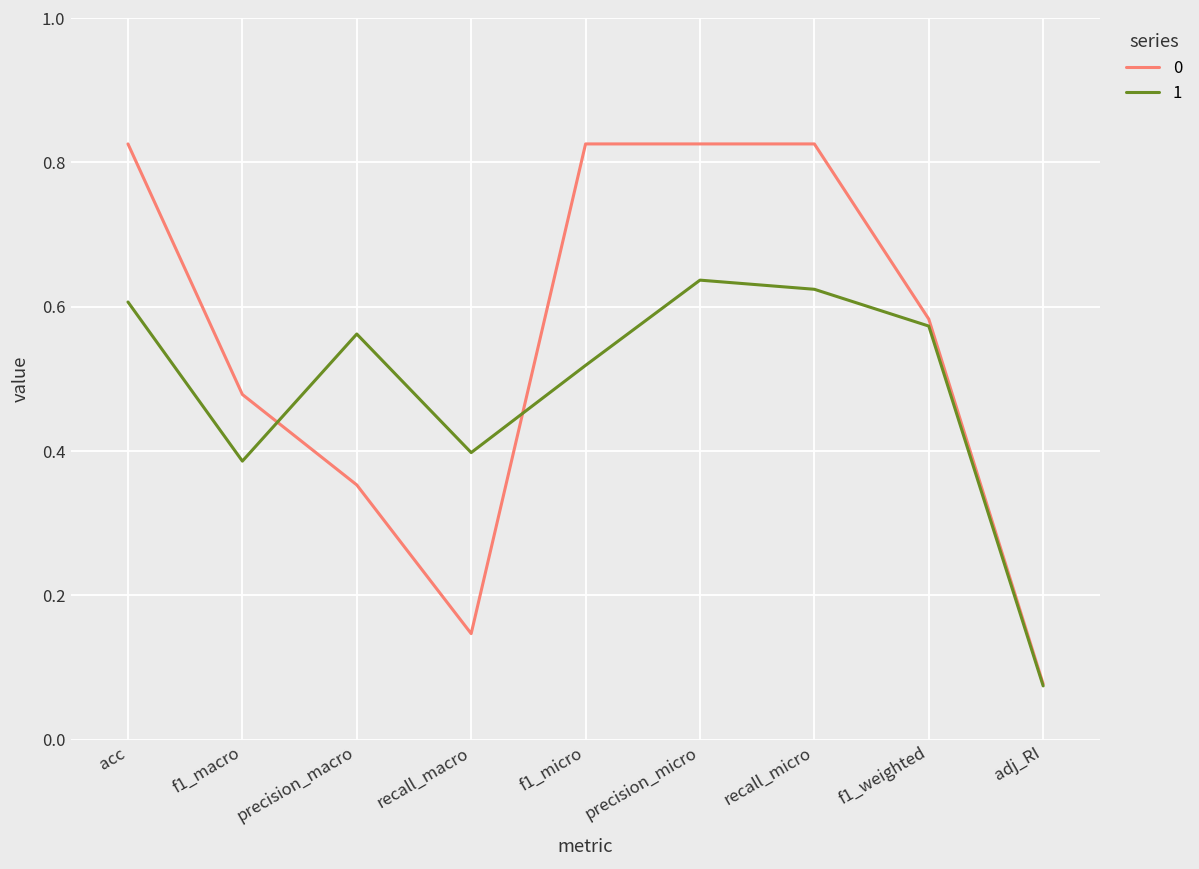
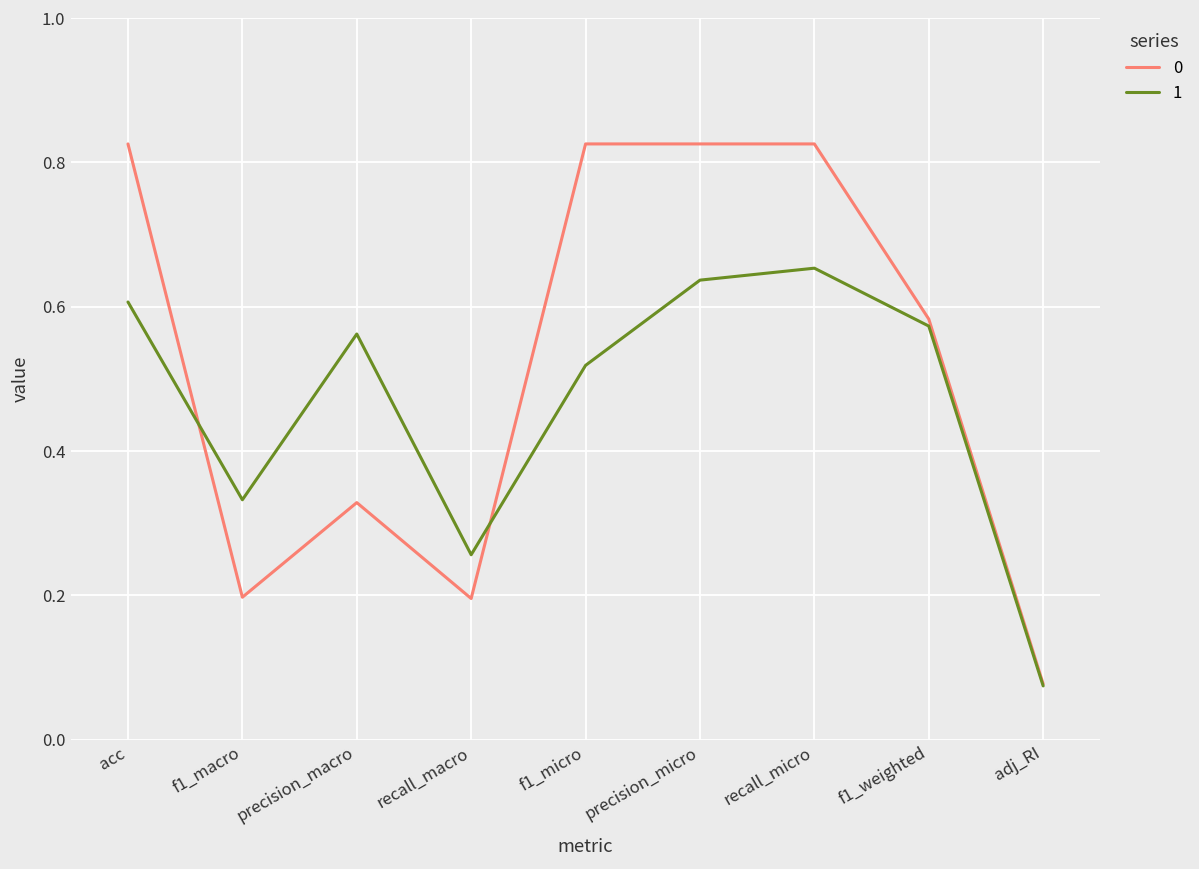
0, f1_macro: 0.48 -> 0.20
1, f1_macro: 0.39 -> 0.33
0, precision_macro: 0.35 -> 0.33
0, recall_macro: 0.15 -> 0.20
1, recall_macro: 0.40 -> 0.26
1, recall_micro: 0.62 -> 0.65
